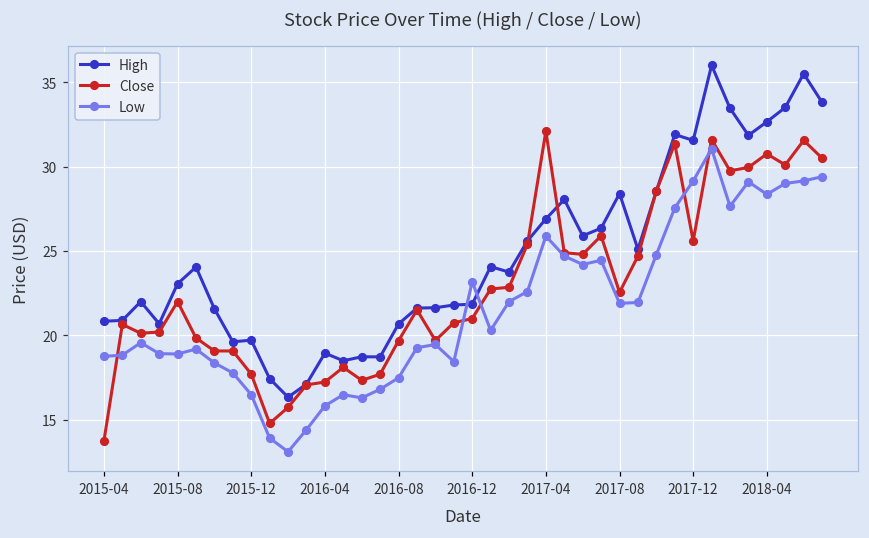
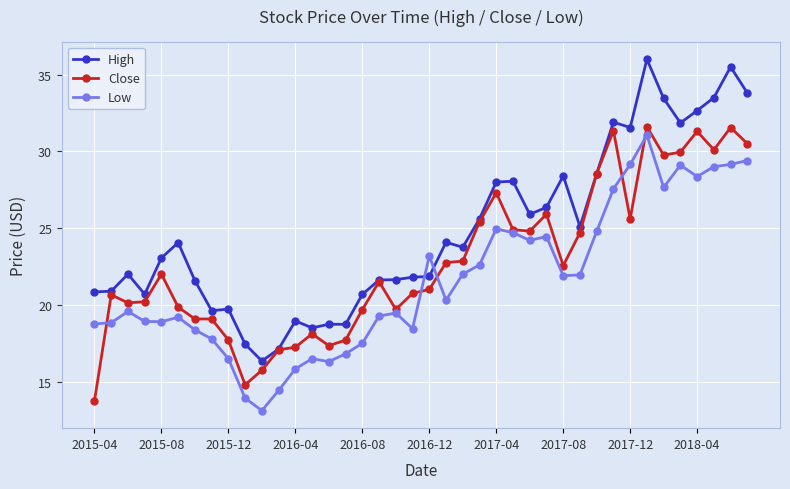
High, 2017-04: 26.9 -> 28.0
Close, 2017-04: 32.1 -> 27.3
Low, 2017-04: 25.9 -> 25.0
Close, 2018-04: 30.8 -> 31.3
